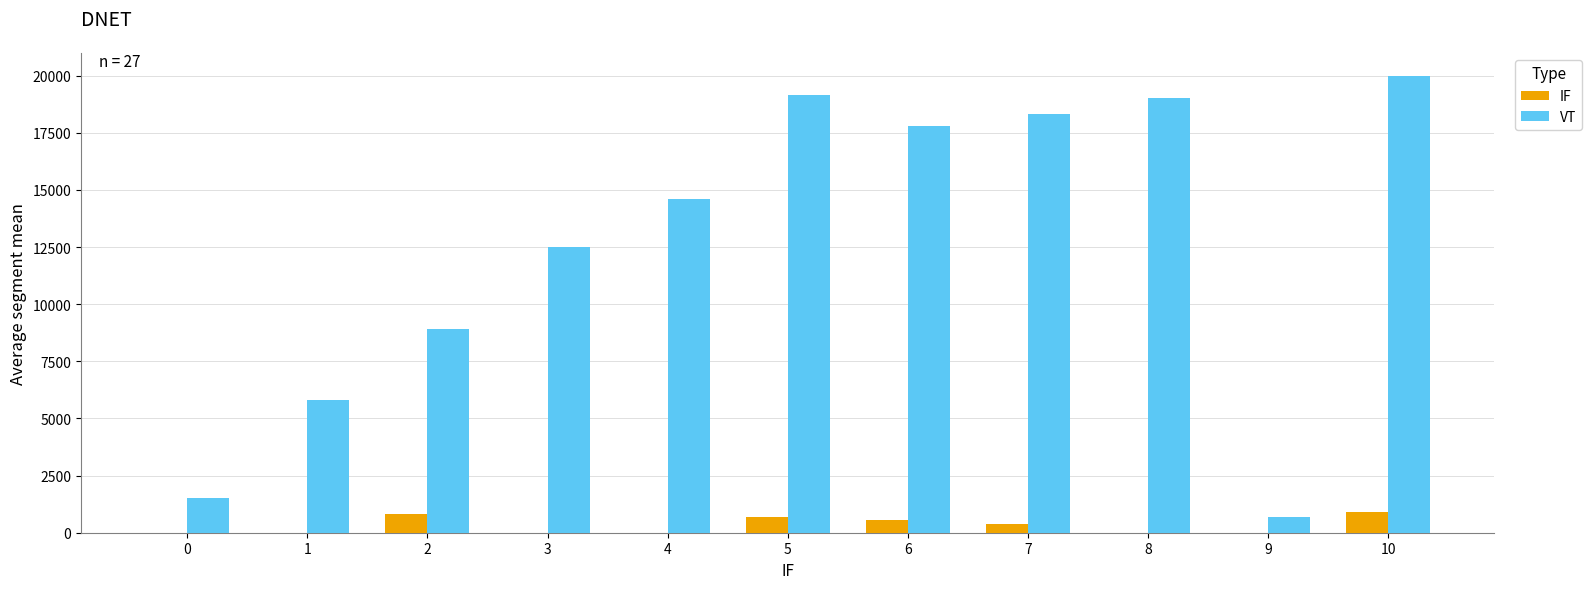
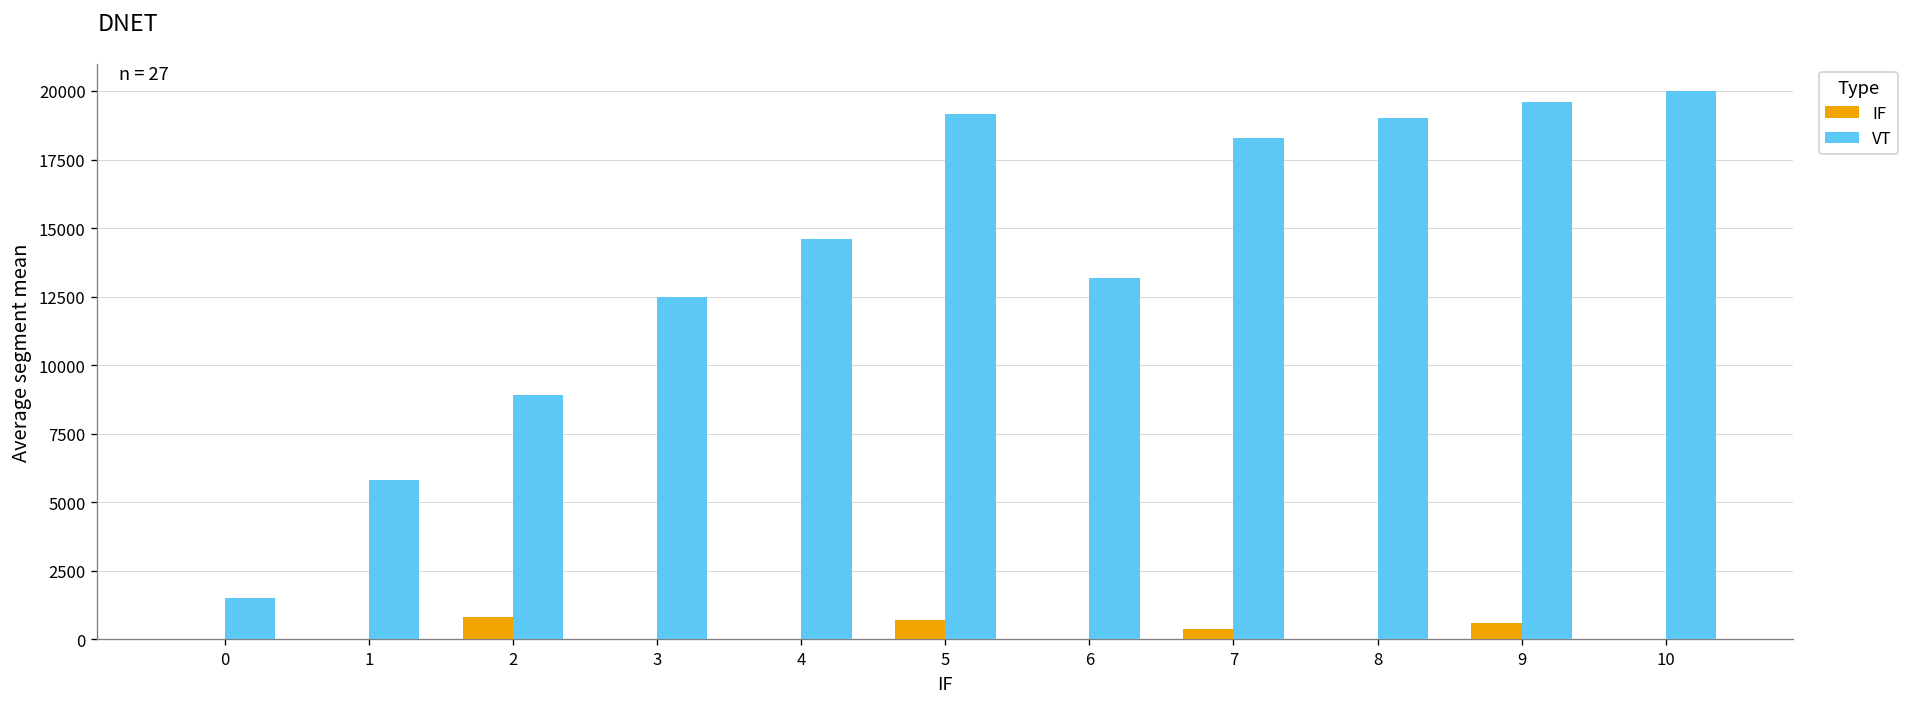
IF, 6: 500 -> 0
VT, 6: 17800 -> 13200
IF, 9: 0 -> 600
VT, 9: 700 -> 19600
IF, 10: 900 -> 0
